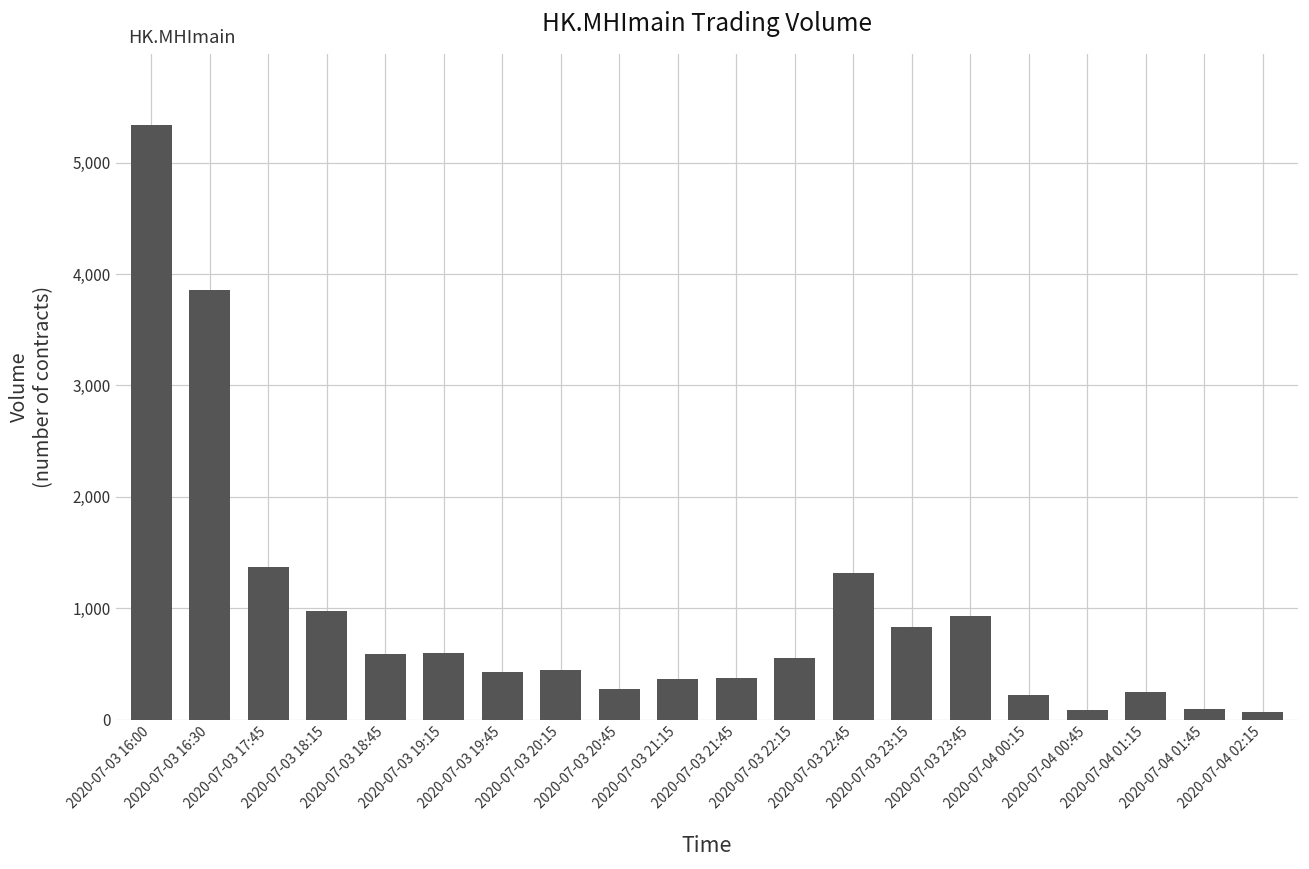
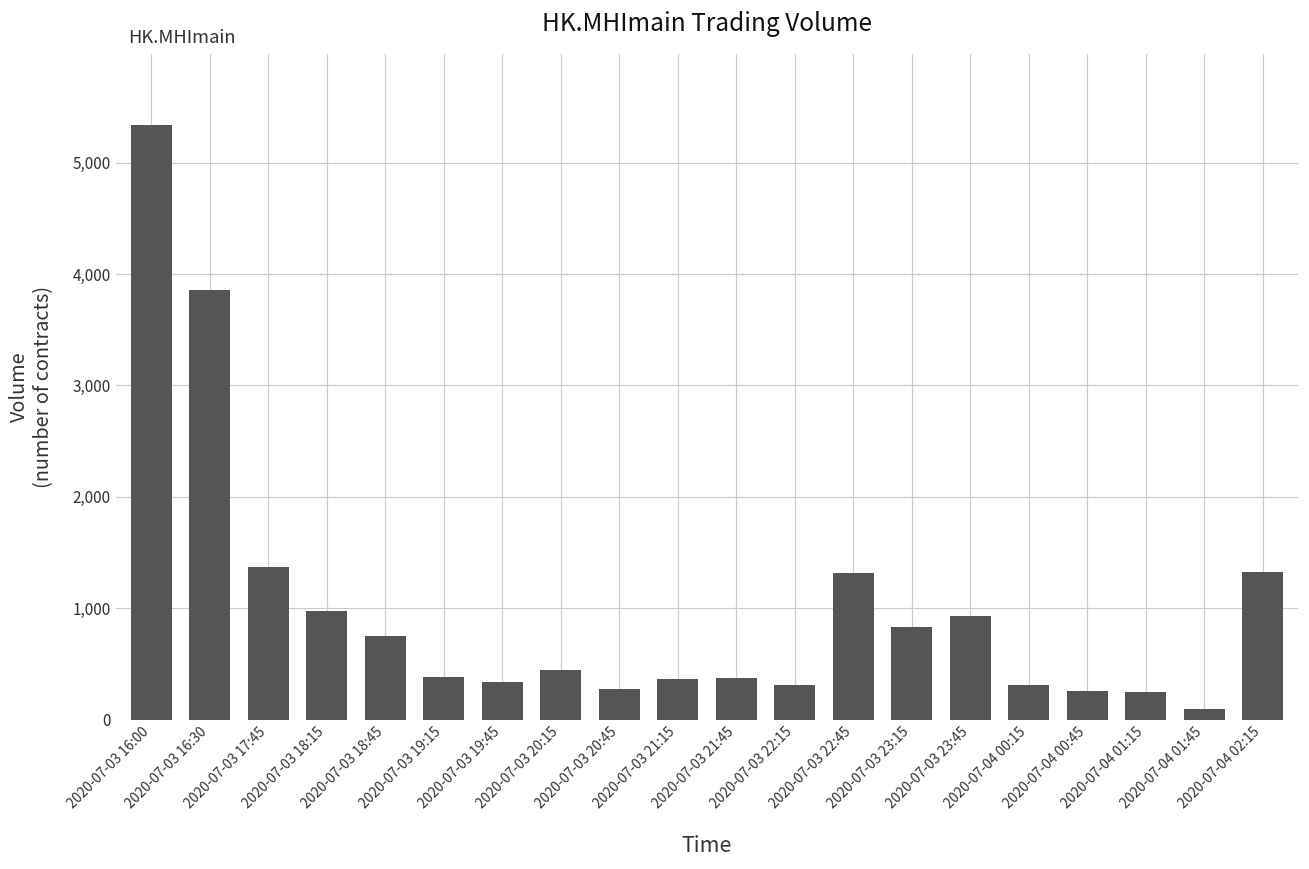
2020-07-03 18:45: 590 -> 750
2020-07-03 19:15: 600 -> 380
2020-07-03 19:45: 430 -> 340
2020-07-03 22:15: 560 -> 320
2020-07-04 00:15: 220 -> 310
2020-07-04 00:45: 90 -> 260
2020-07-04 02:15: 70 -> 1,330
